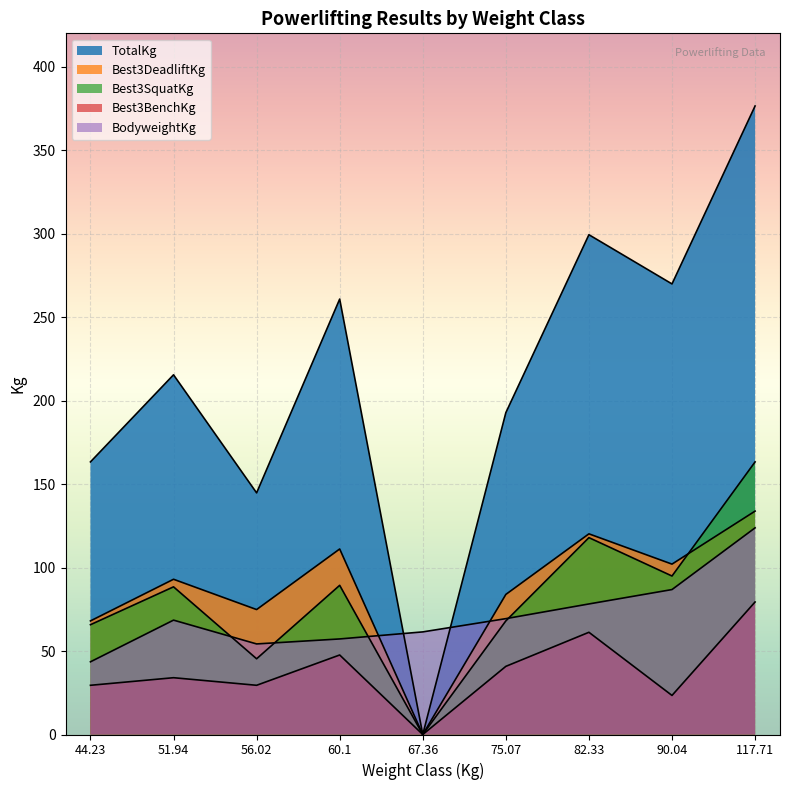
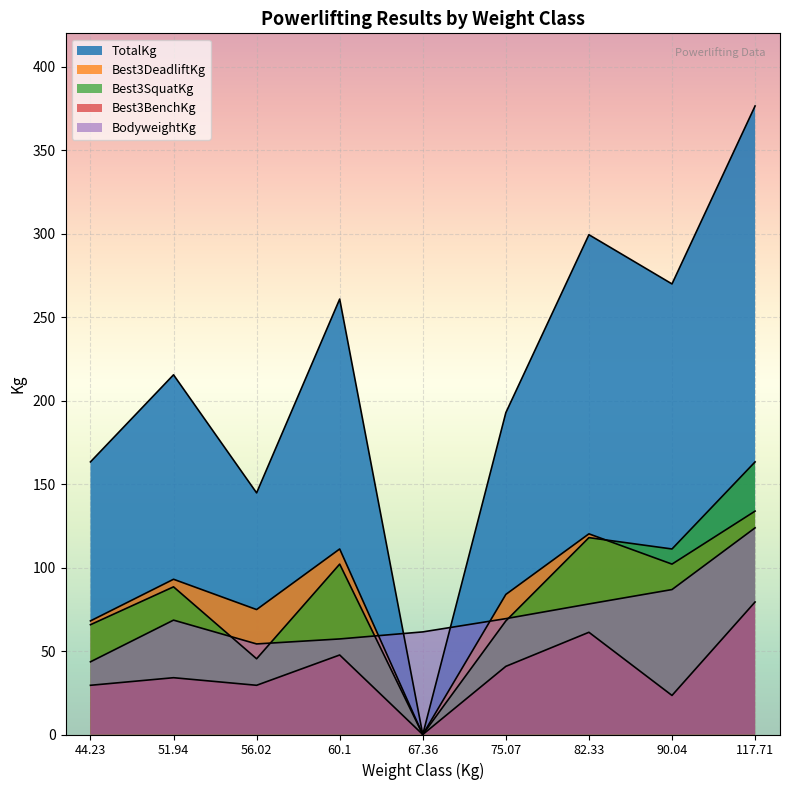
Best3SquatKg, 60.1: 89 -> 102
Best3SquatKg, 90.04: 95 -> 111
